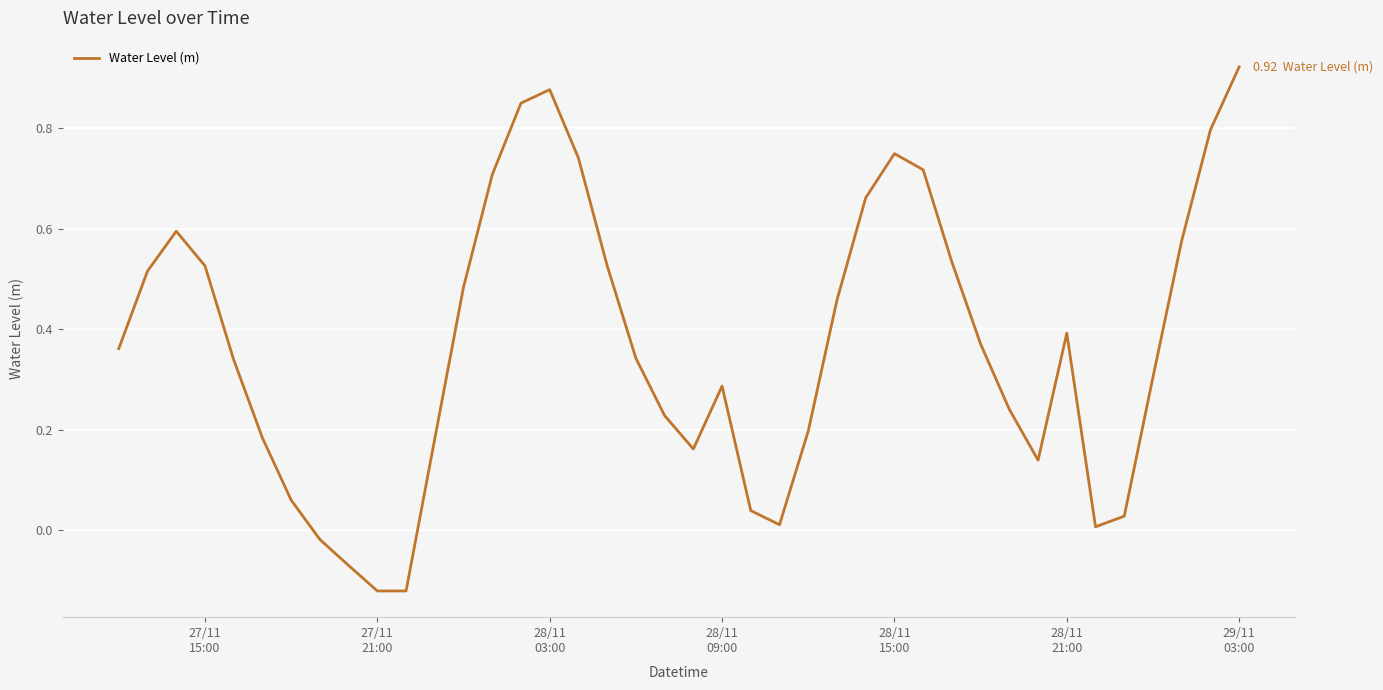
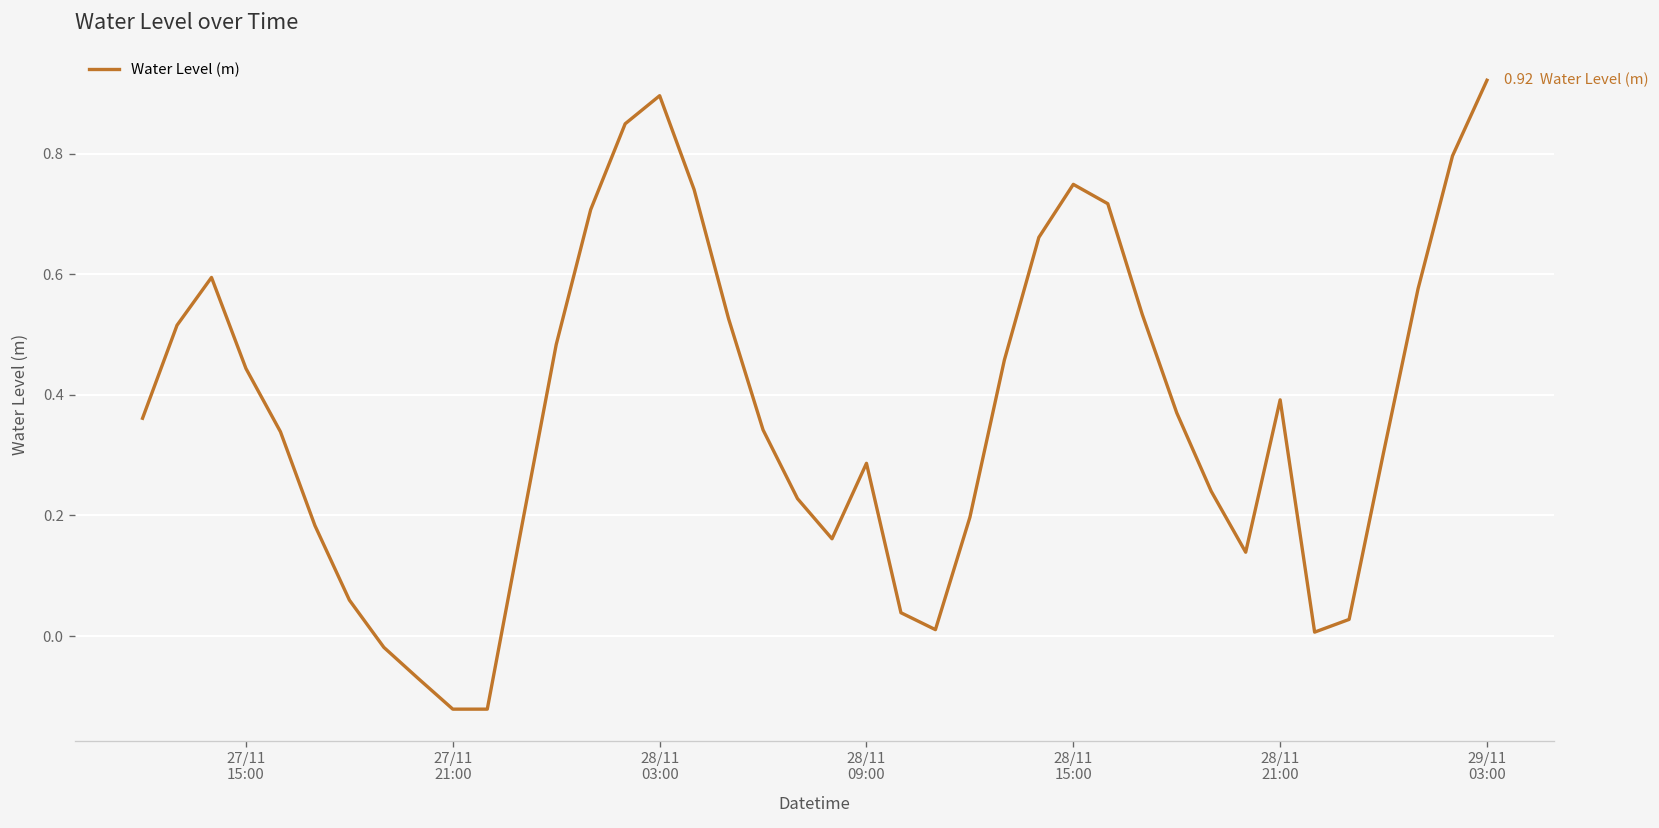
27/11 15:00: 0.53 -> 0.44
28/11 03:00: 0.88 -> 0.90
